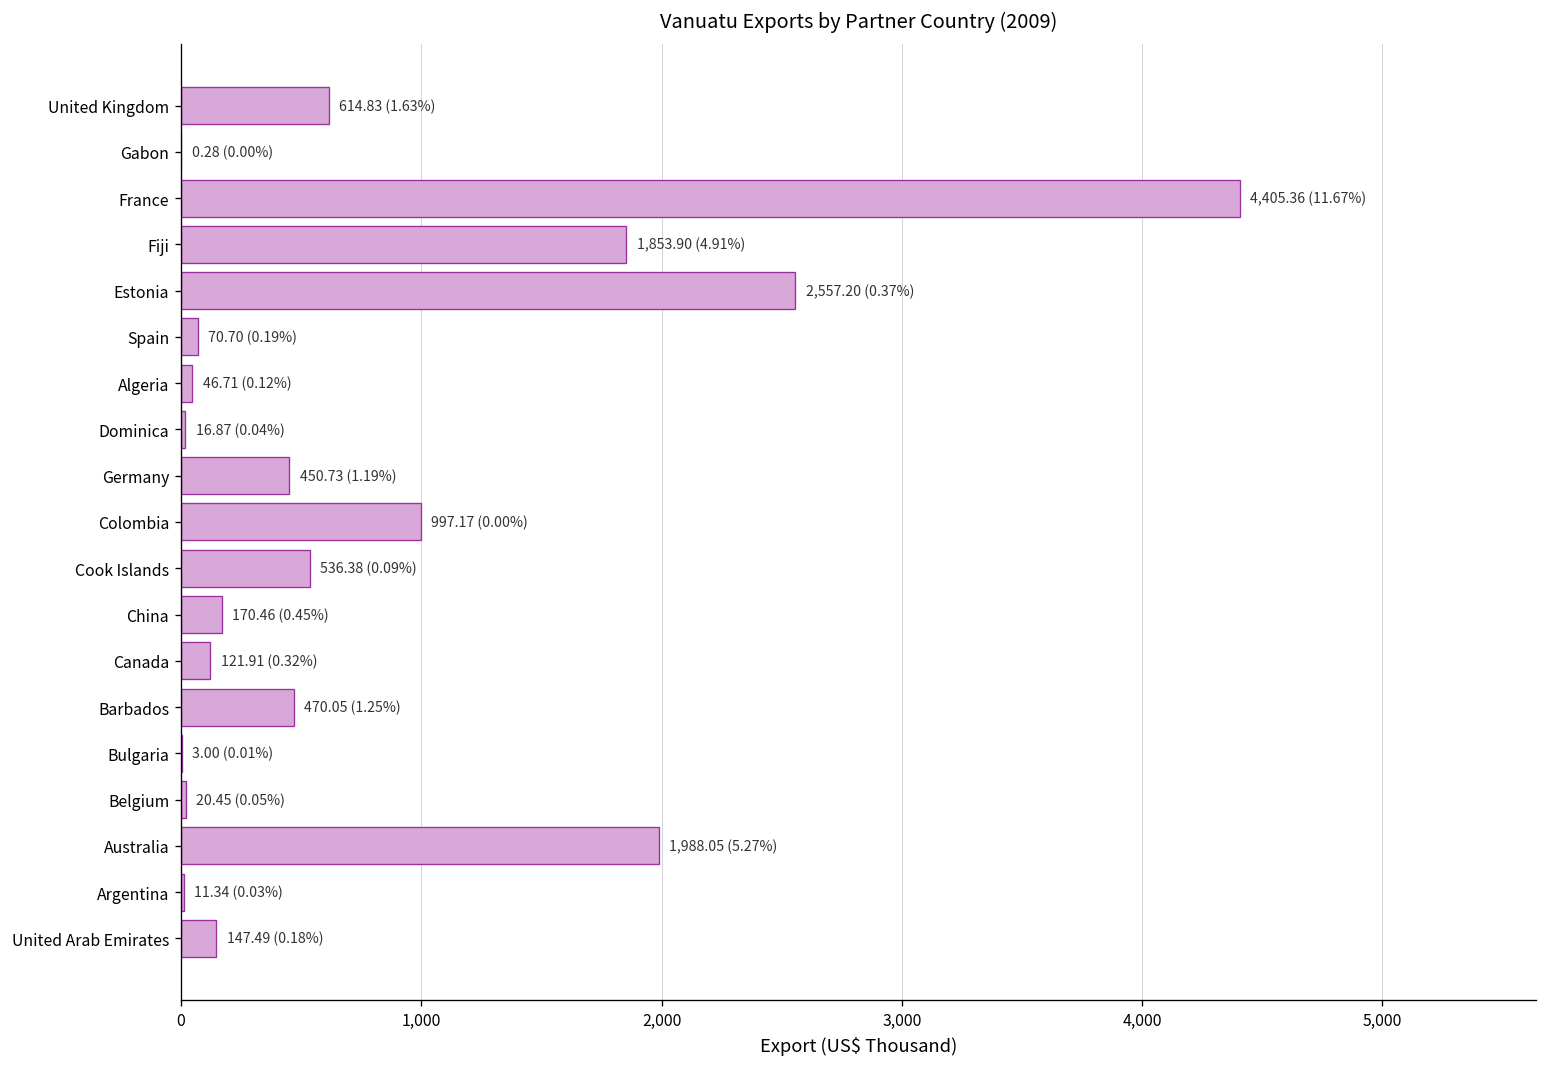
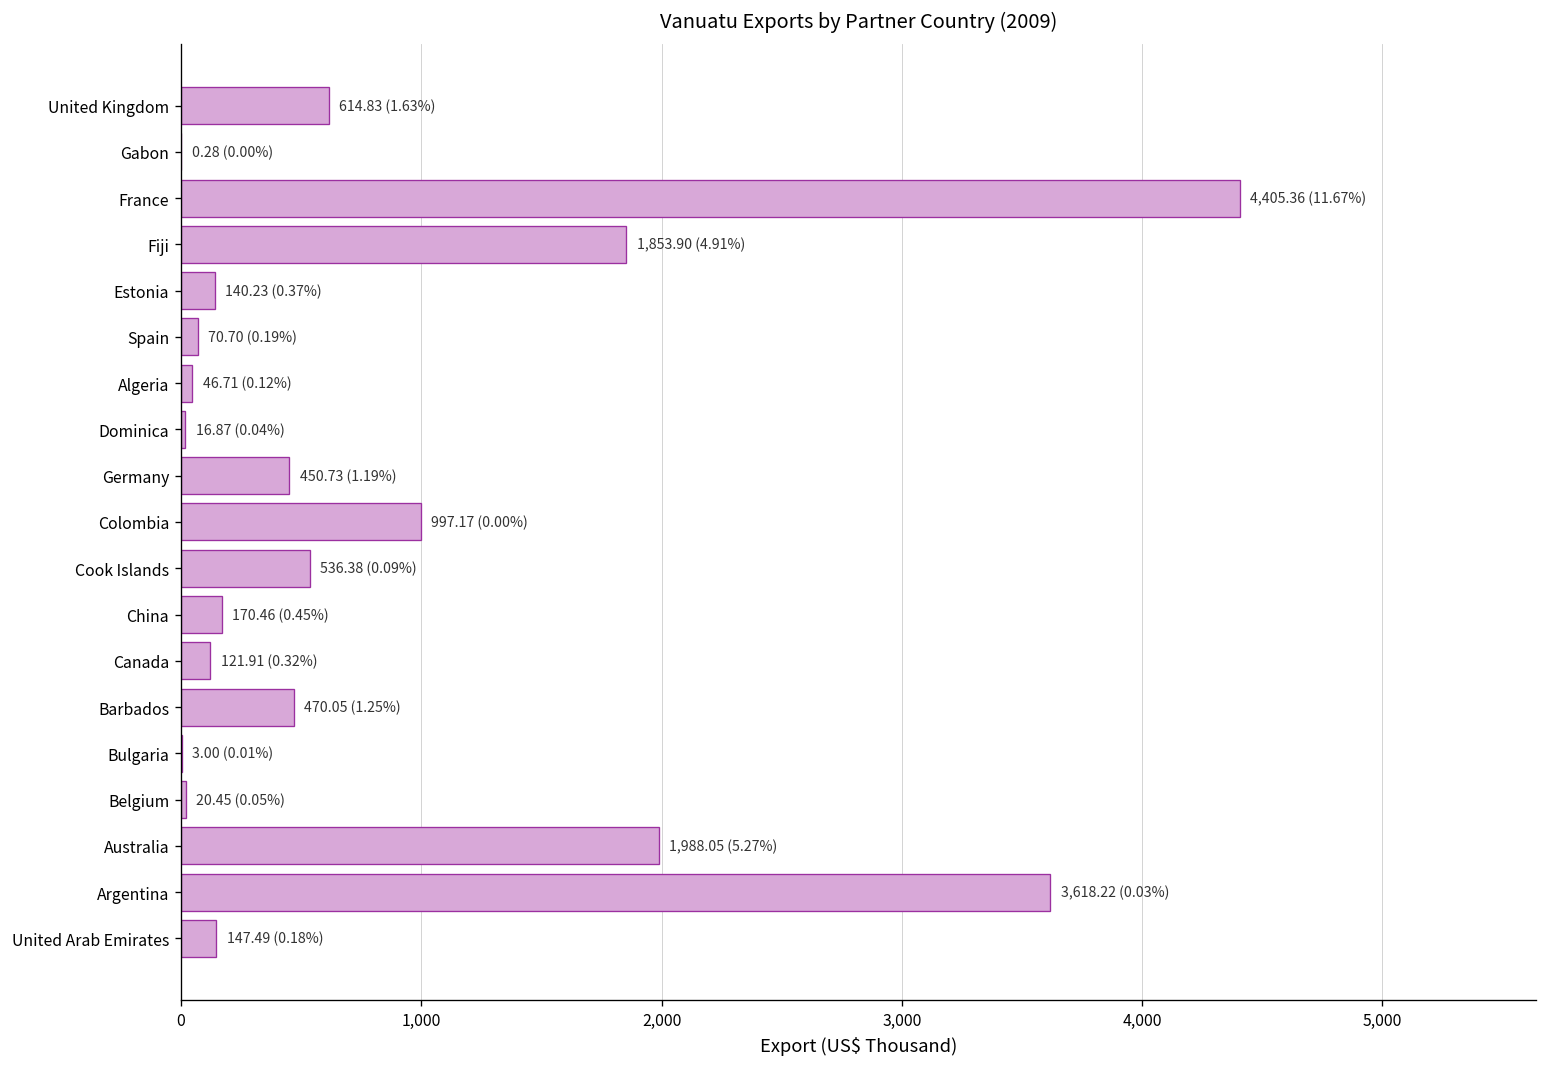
Estonia: 2,557.20 -> 140.23
Argentina: 11.34 -> 3,618.22
